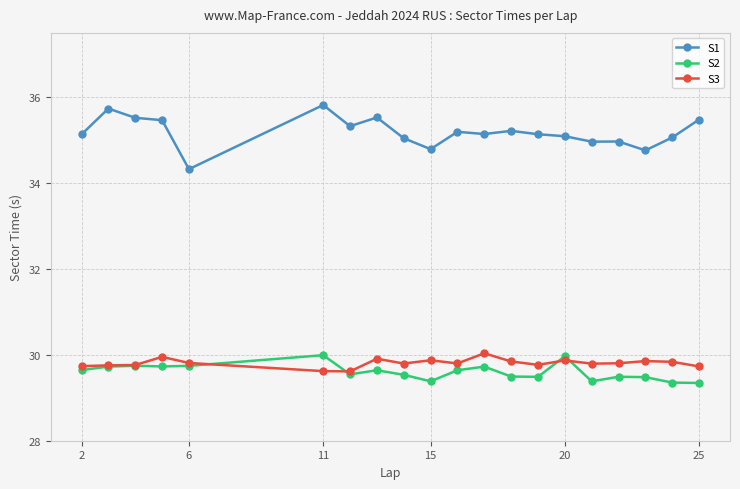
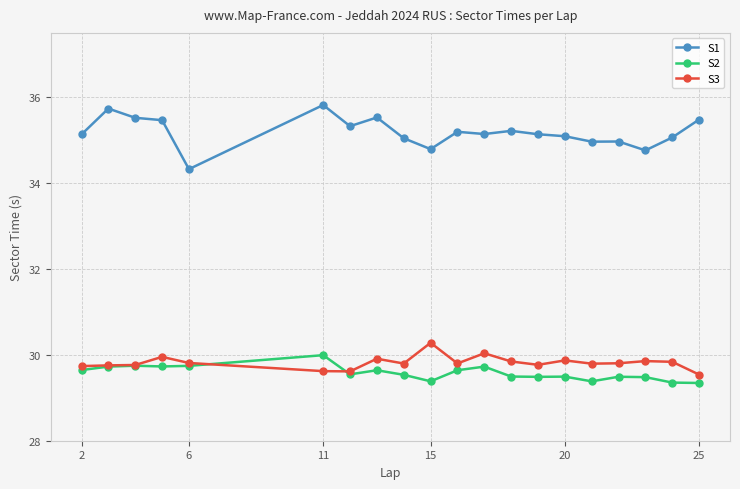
S3, 15: 29.9 -> 30.3
S2, 20: 30.0 -> 29.5
S3, 25: 29.7 -> 29.5
